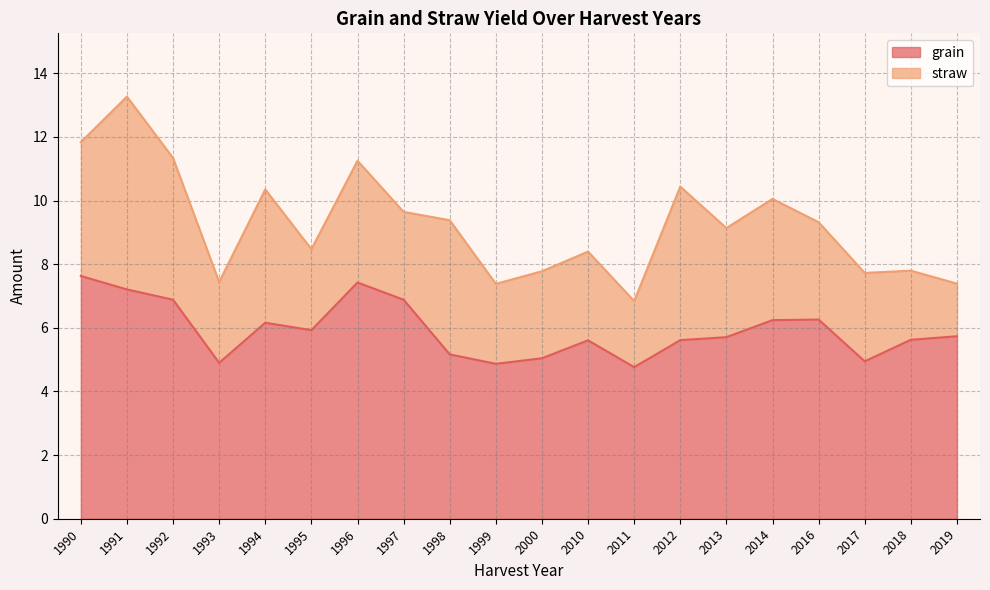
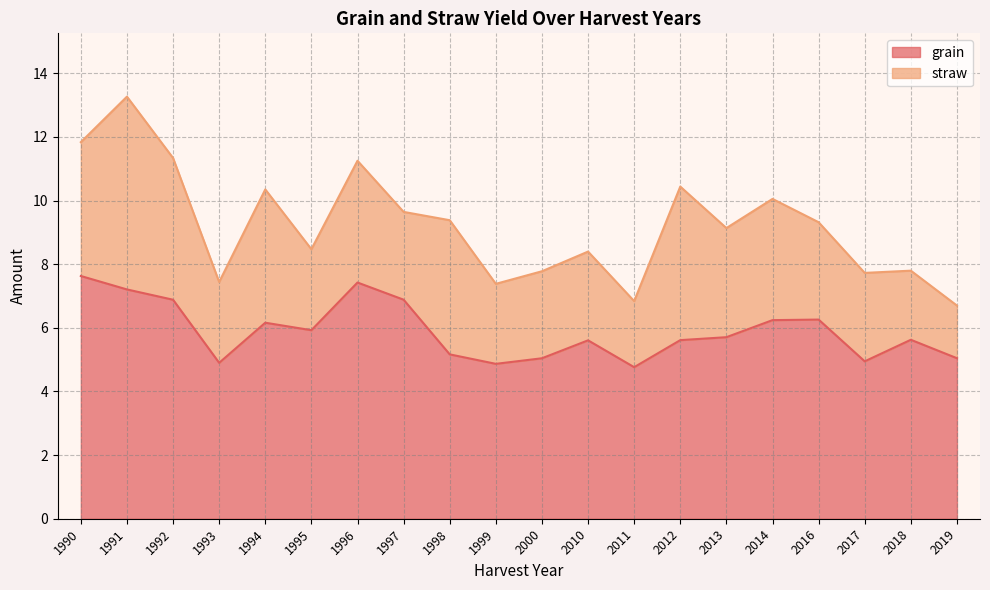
grain, 2019: 5.7 -> 5.0
